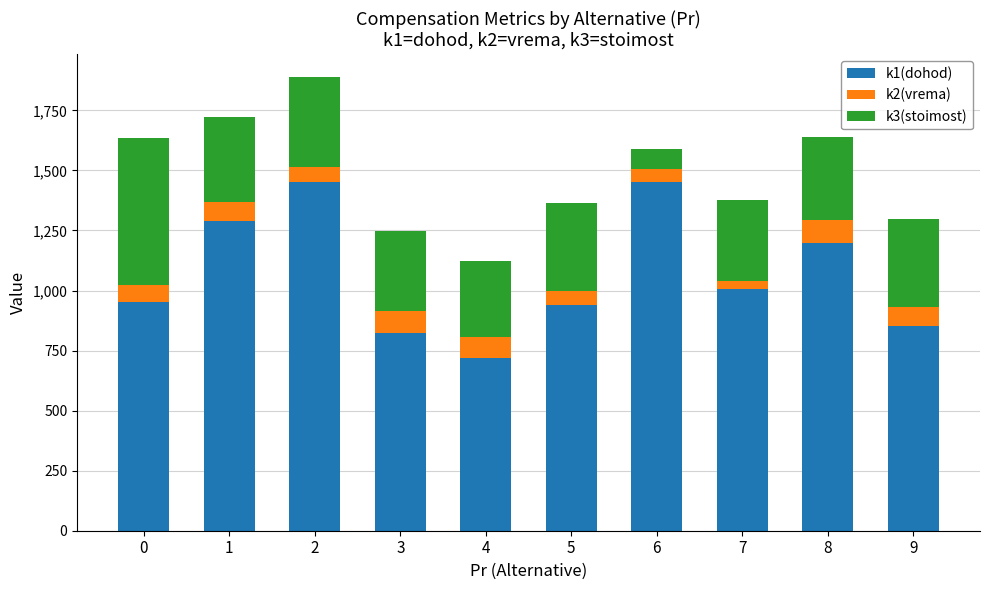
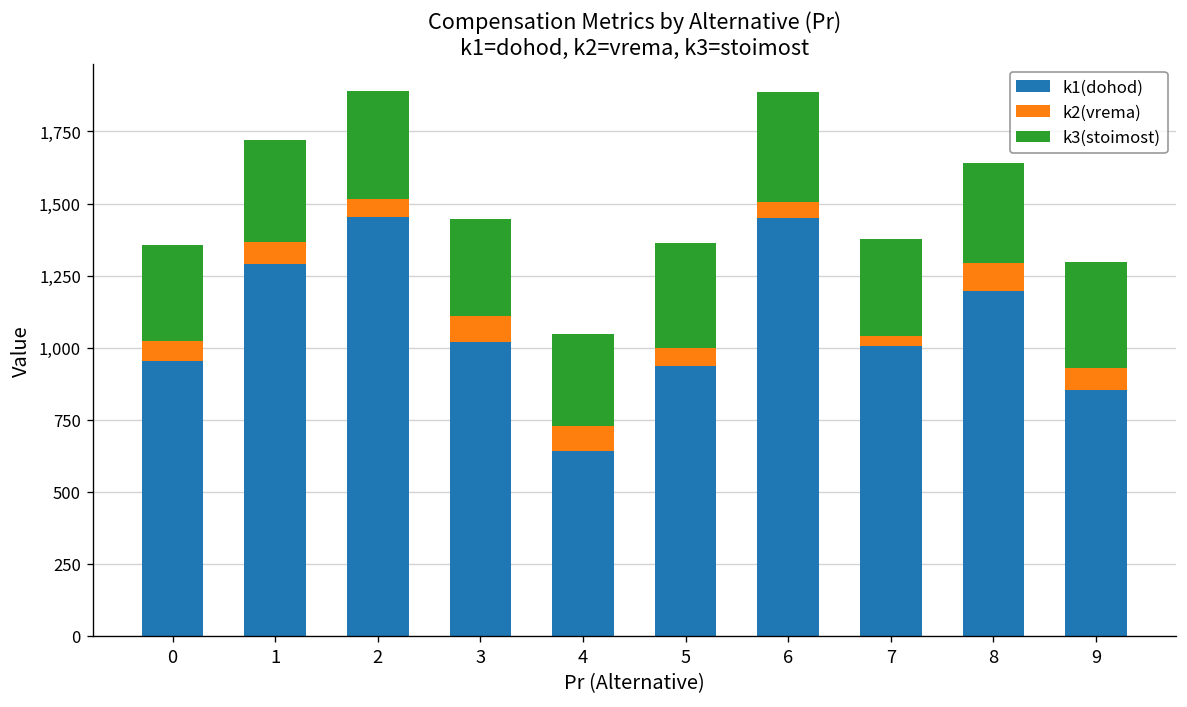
k3(stoimost), 0: 610 -> 330
k1(dohod), 3: 820 -> 1,020
k1(dohod), 4: 720 -> 640
k3(stoimost), 6: 90 -> 380
